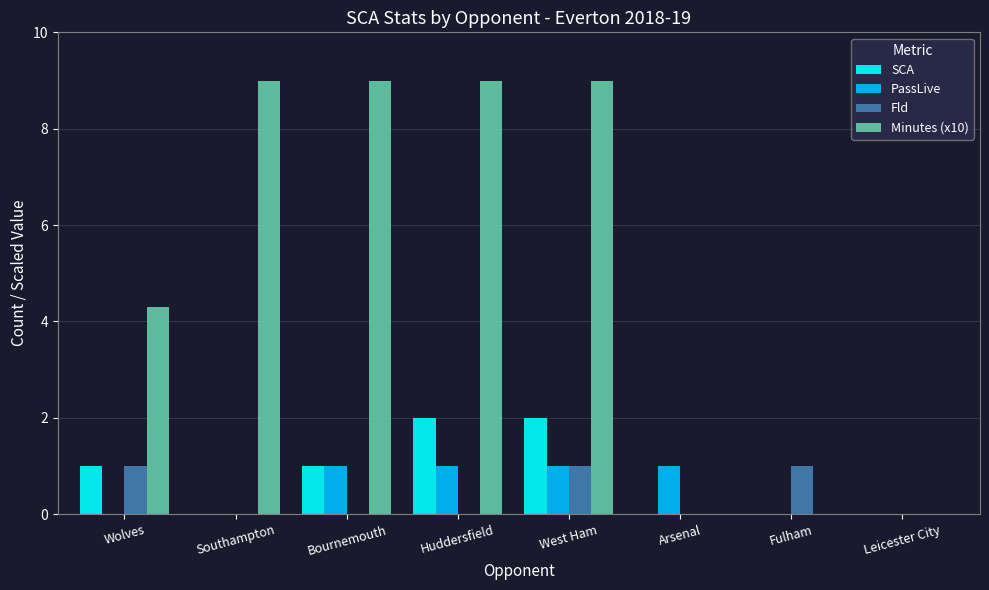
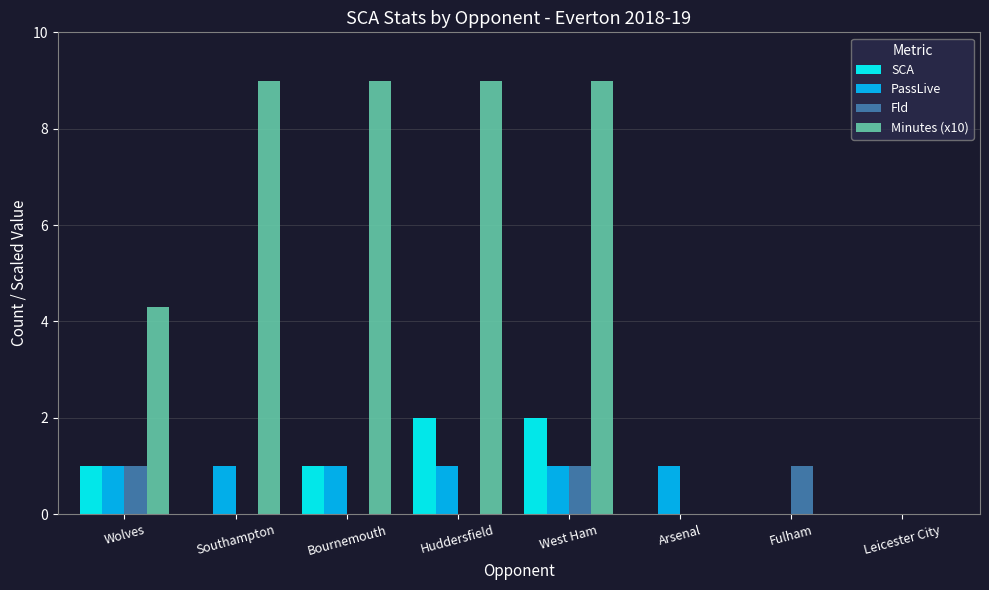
PassLive, Wolves: 0 -> 1
PassLive, Southampton: 0 -> 1
